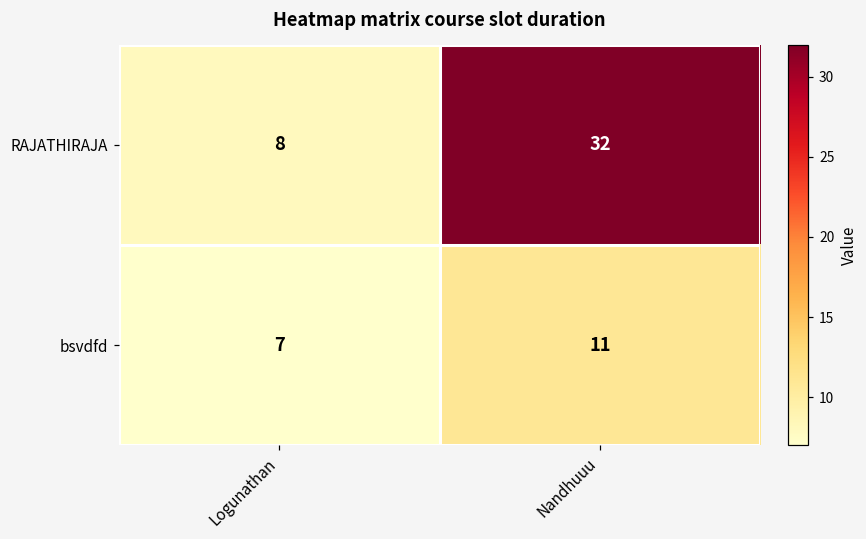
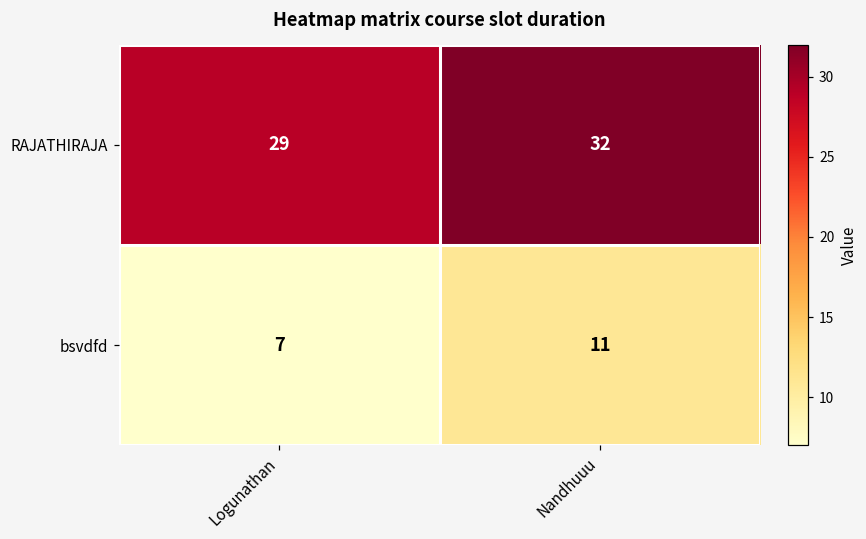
RAJATHIRAJA, Logunathan: 8 -> 29
